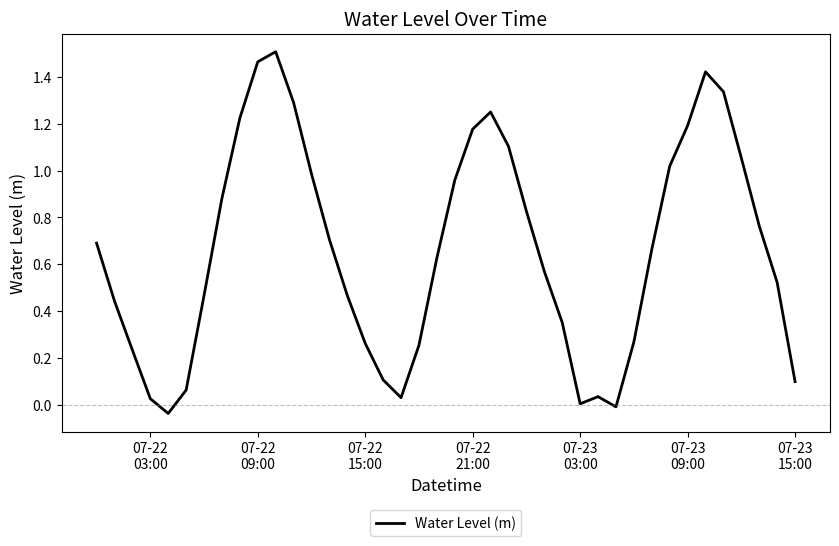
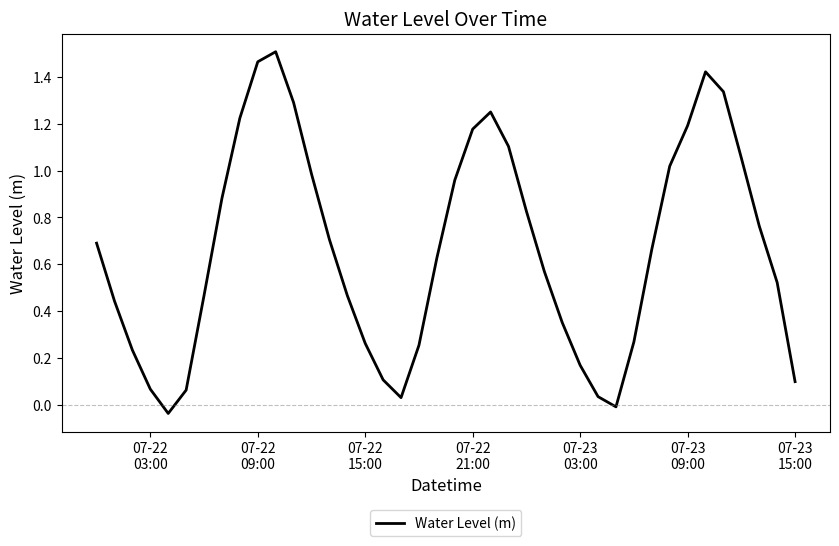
07-22 03:00: 0.03 -> 0.07
07-23 03:00: 0.00 -> 0.17
